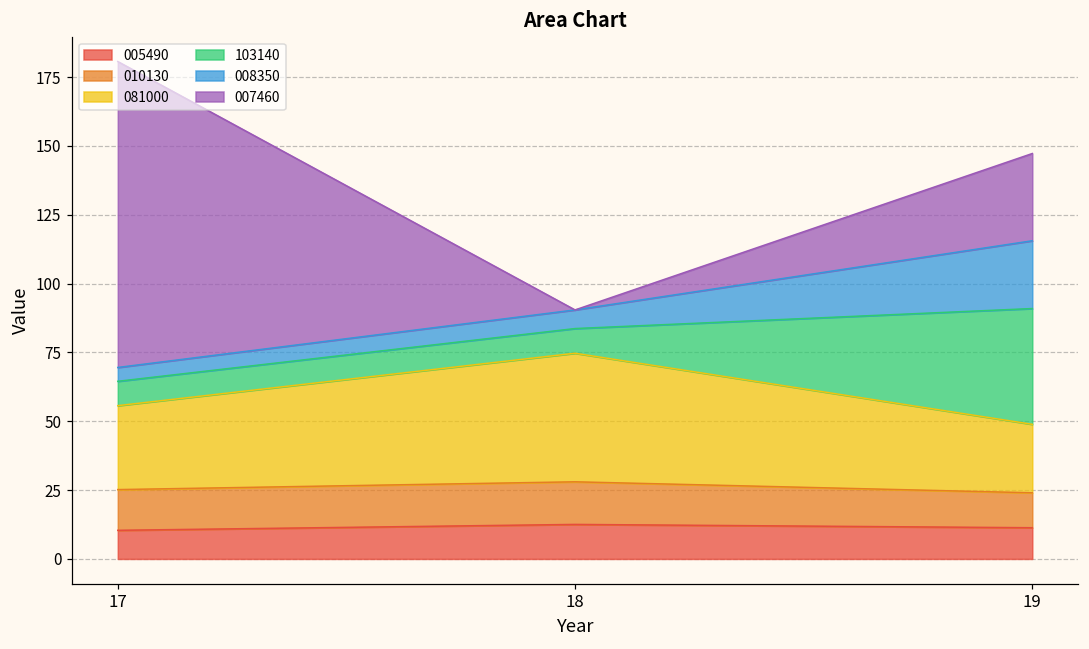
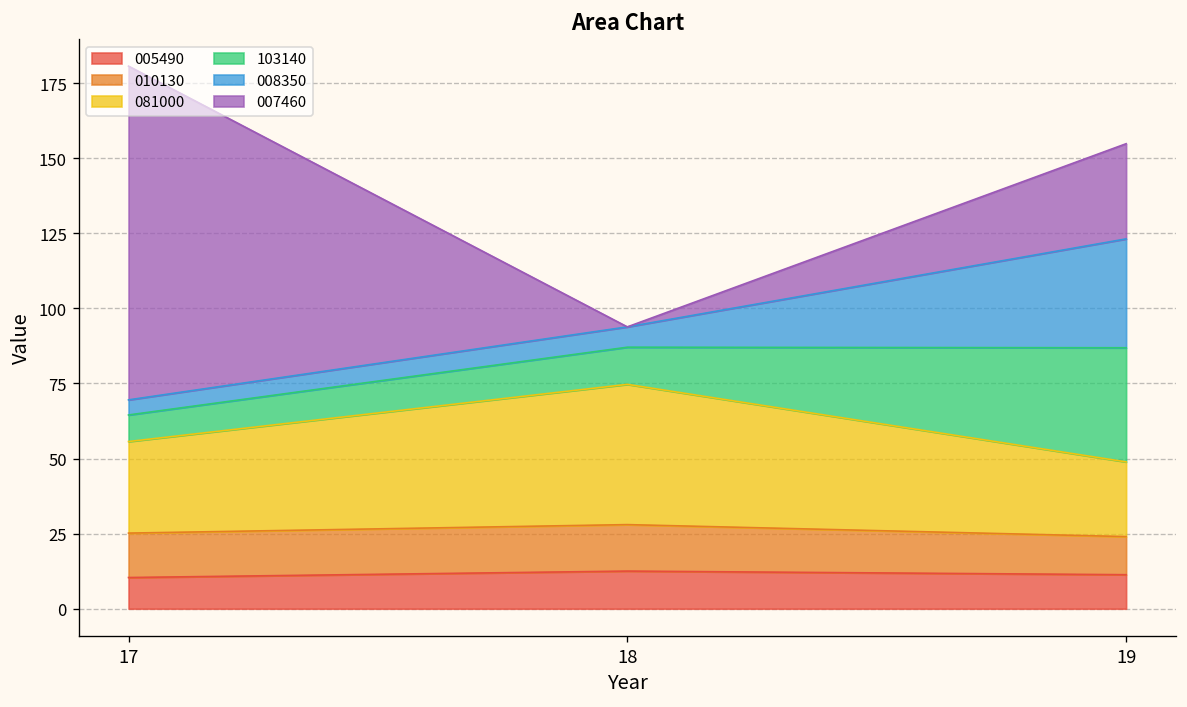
103140, 18: 9 -> 12
103140, 19: 42 -> 38
008350, 19: 25 -> 36
